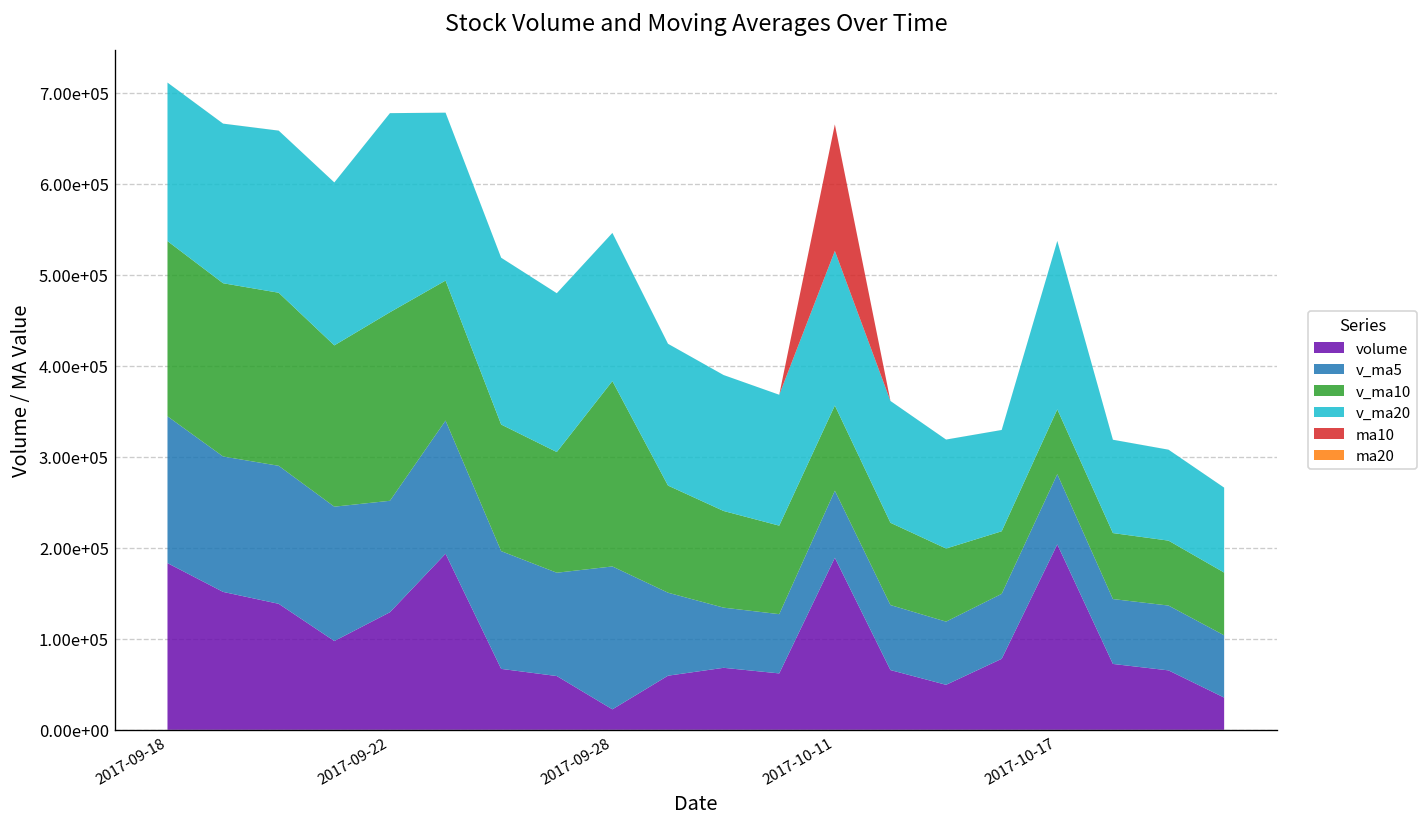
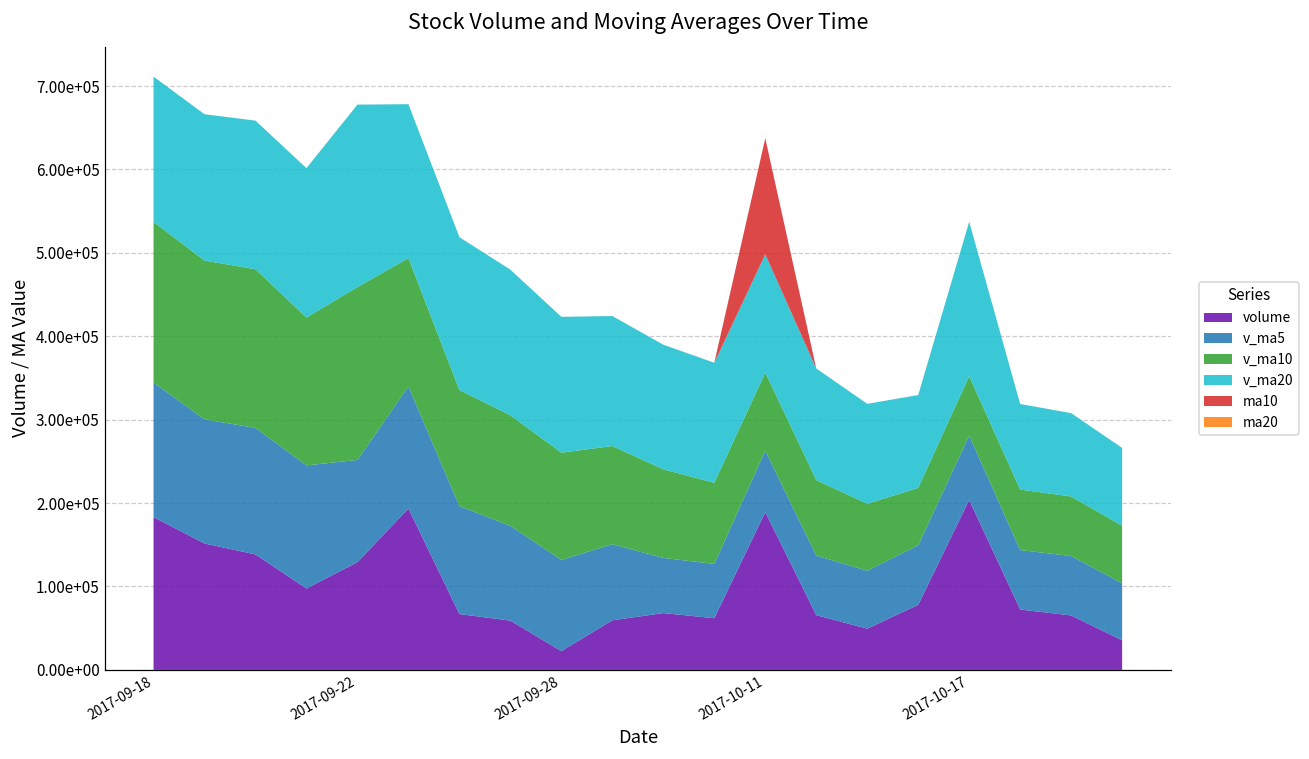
v_ma5, 2017-09-28: 160000 -> 110000
v_ma10, 2017-09-28: 200000 -> 130000
v_ma20, 2017-10-11: 170000 -> 140000
